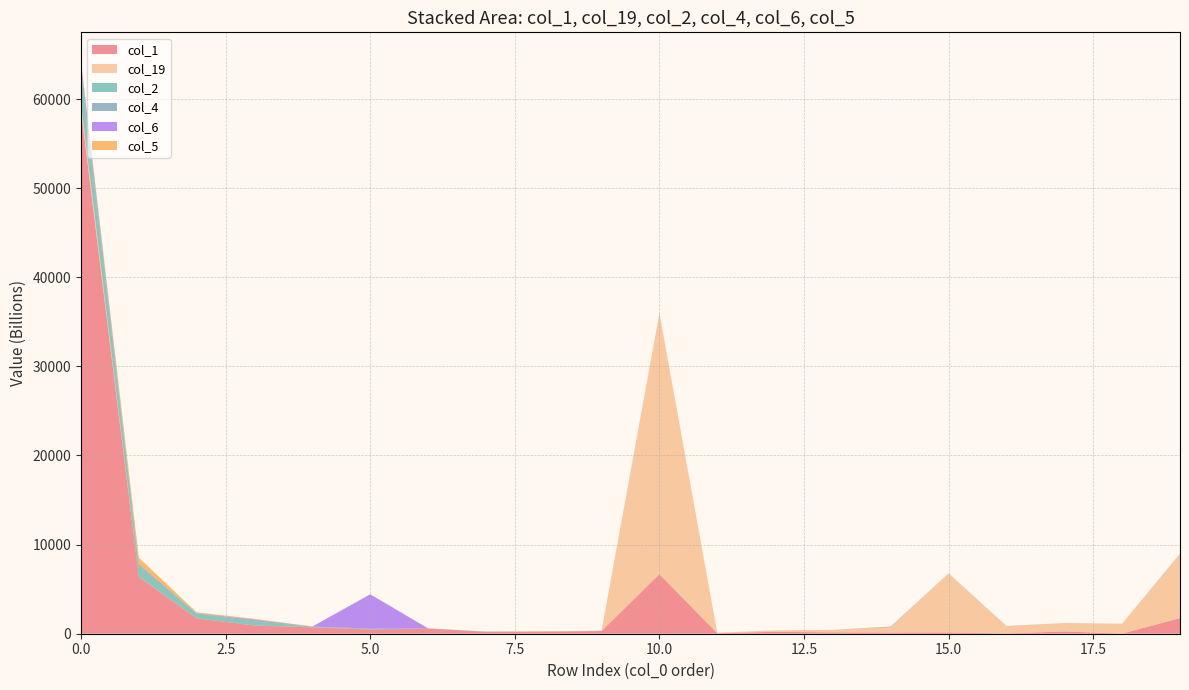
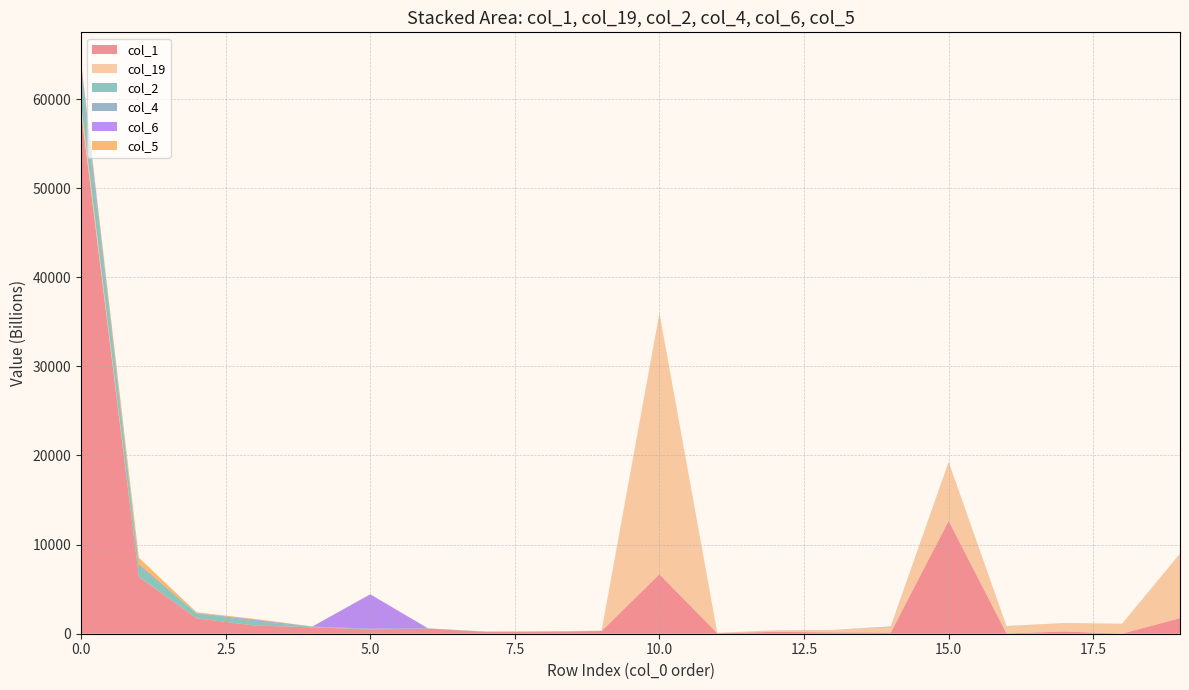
col_1, 15.0: 0 -> 13000
